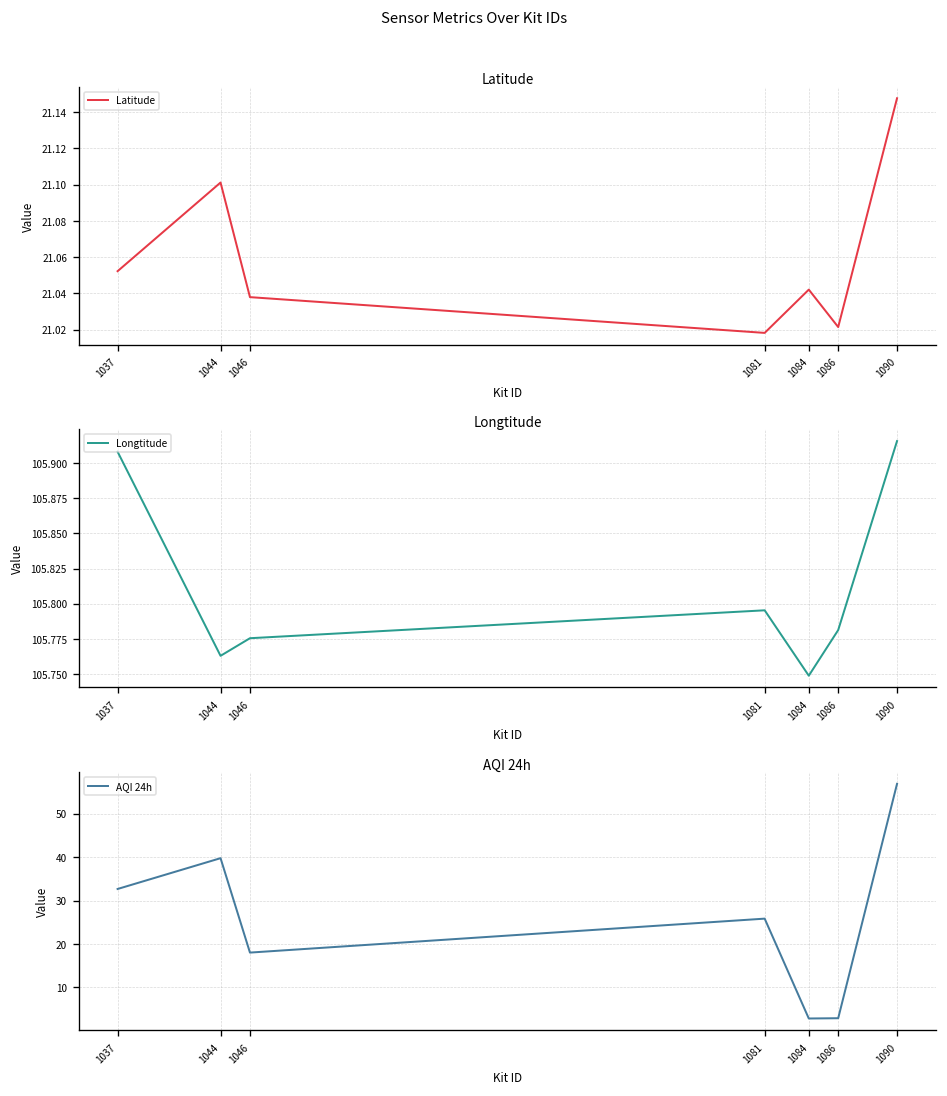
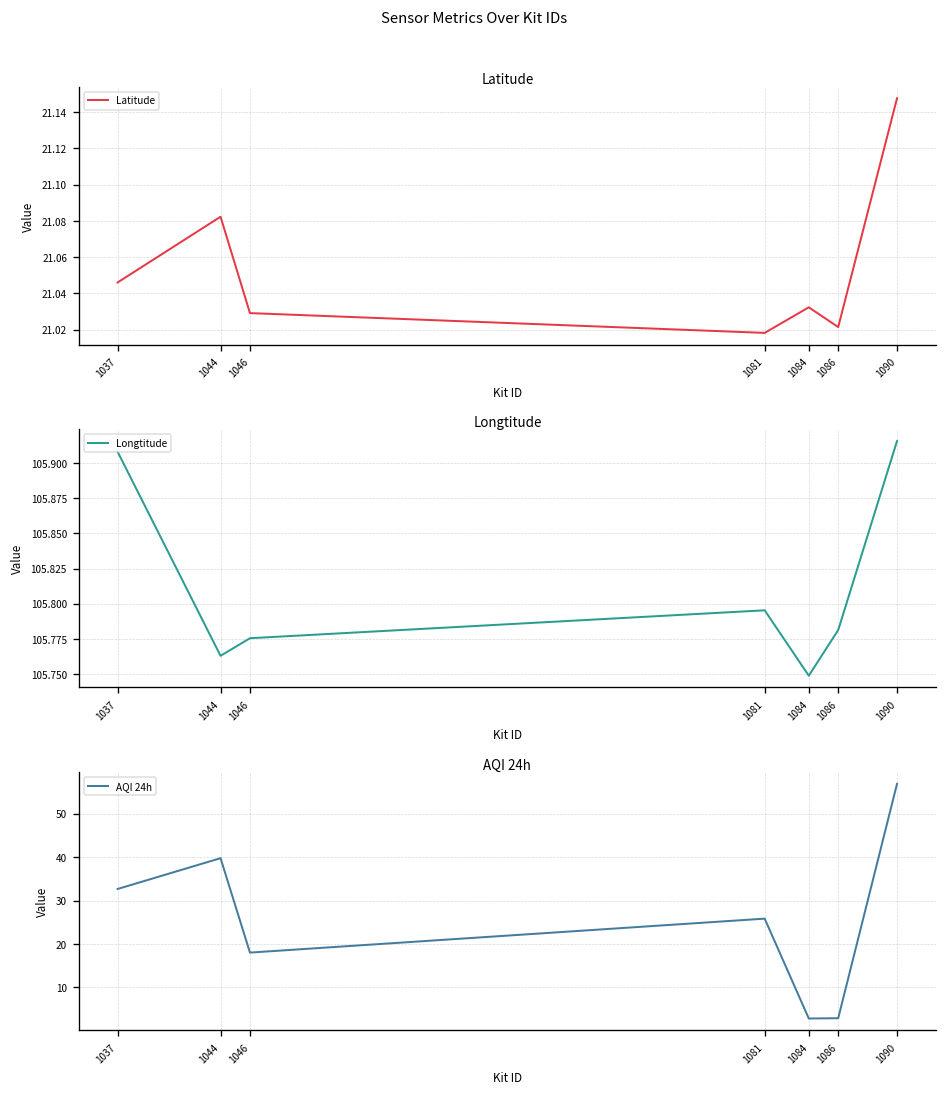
Latitude, 1037: 21.052 -> 21.046
Latitude, 1044: 21.101 -> 21.082
Latitude, 1046: 21.038 -> 21.029
Latitude, 1084: 21.042 -> 21.032
